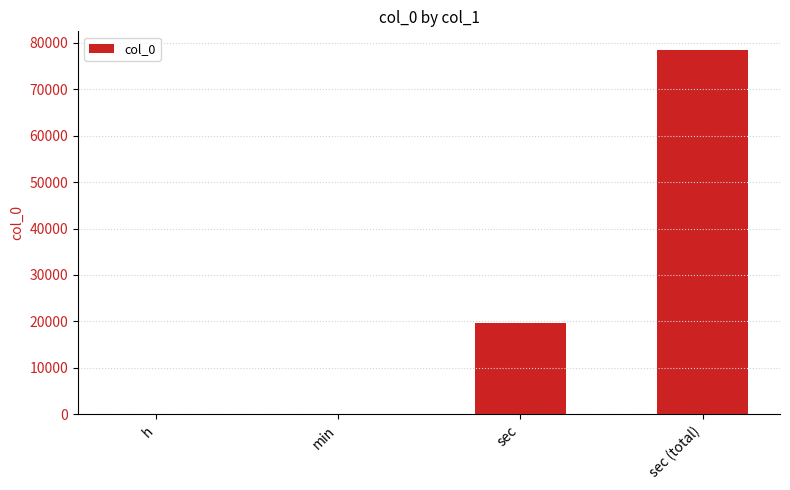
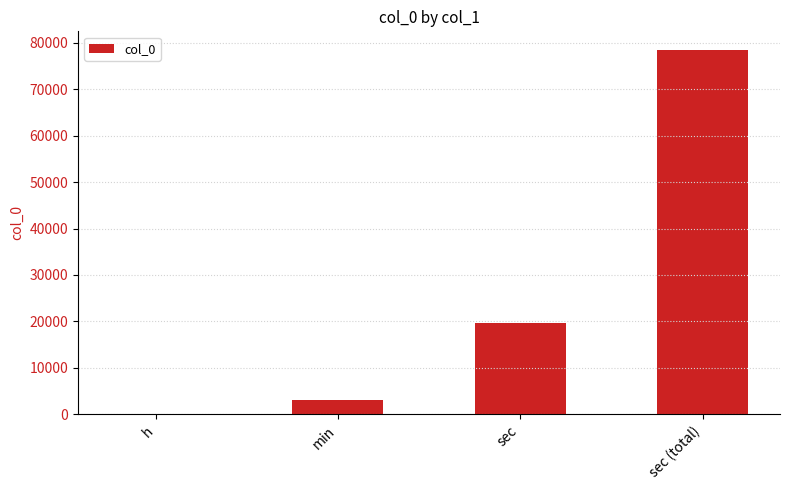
min: 0 -> 3000
